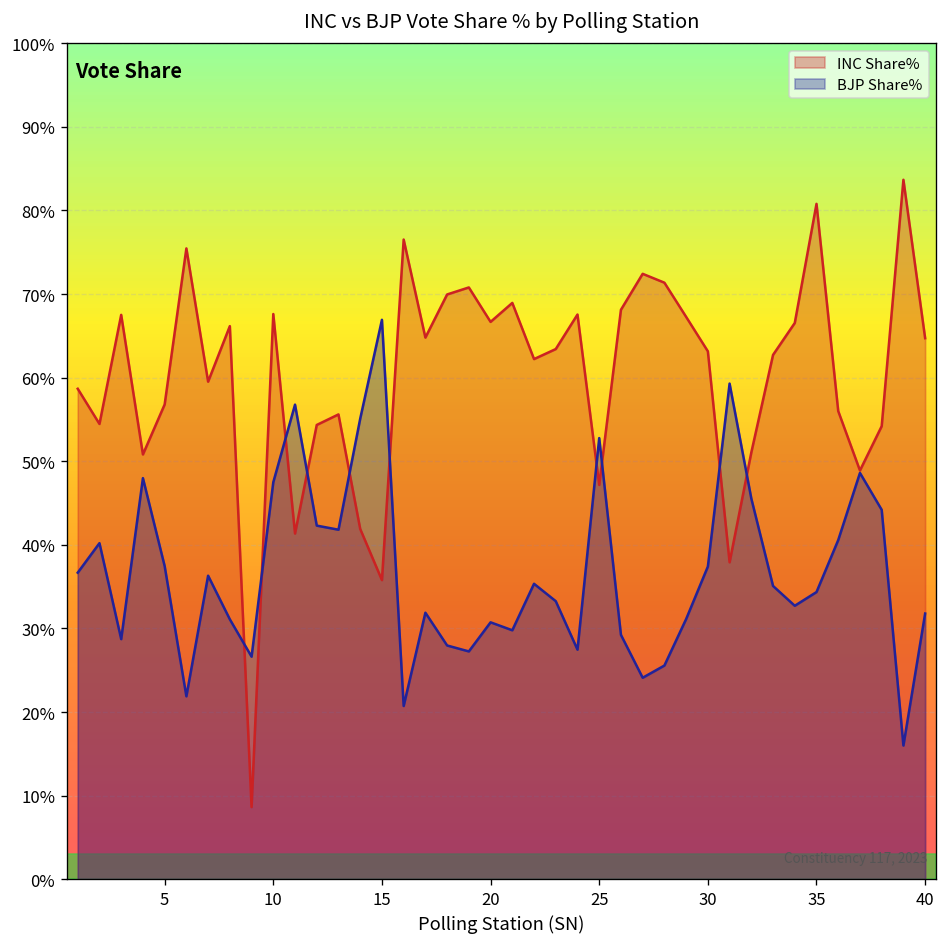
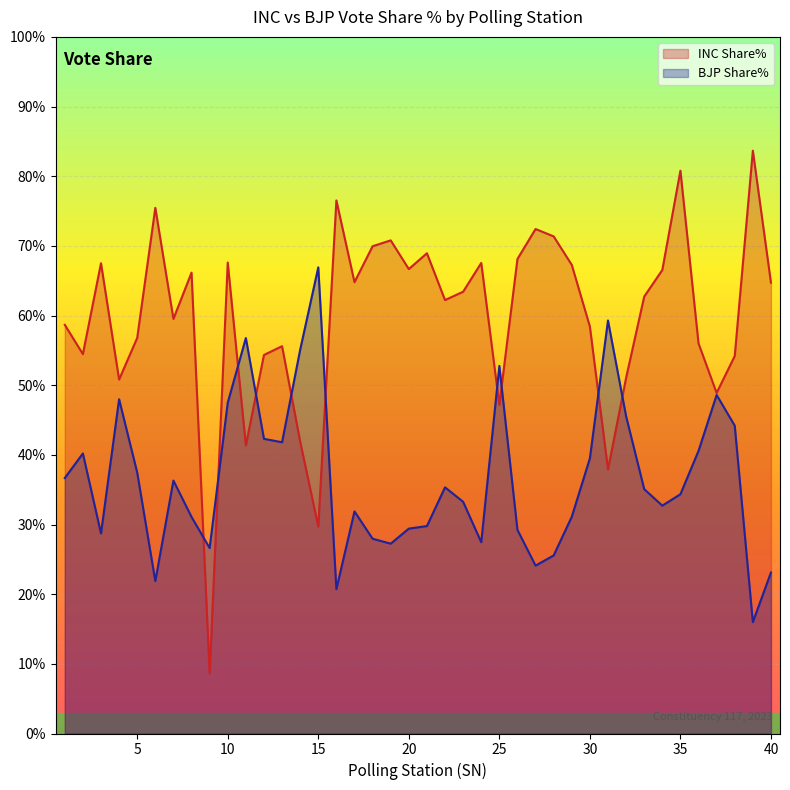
INC Share%, 15: 36% -> 30%
BJP Share%, 20: 31% -> 29%
INC Share%, 30: 63% -> 58%
BJP Share%, 30: 37% -> 40%
BJP Share%, 40: 32% -> 23%
